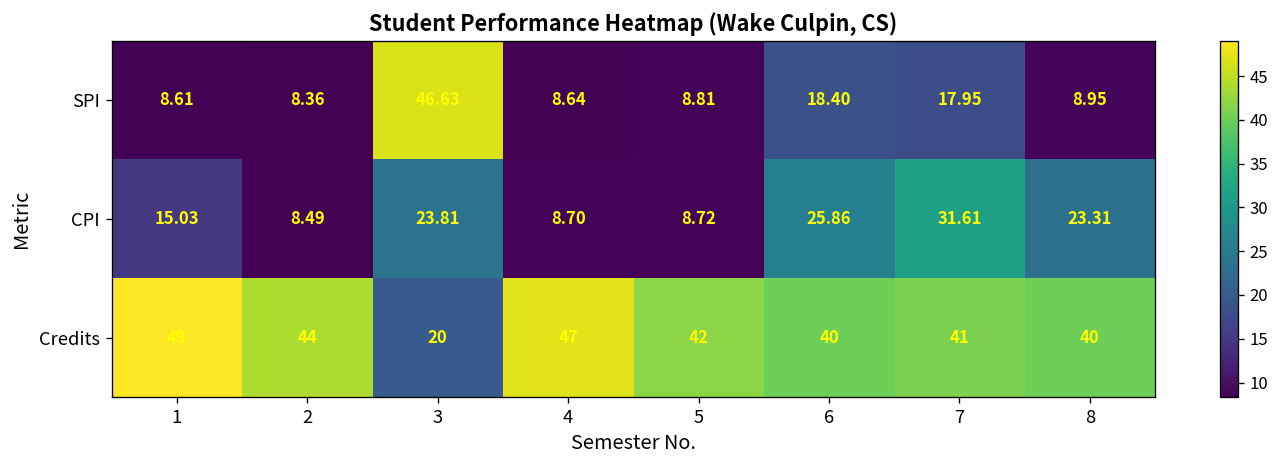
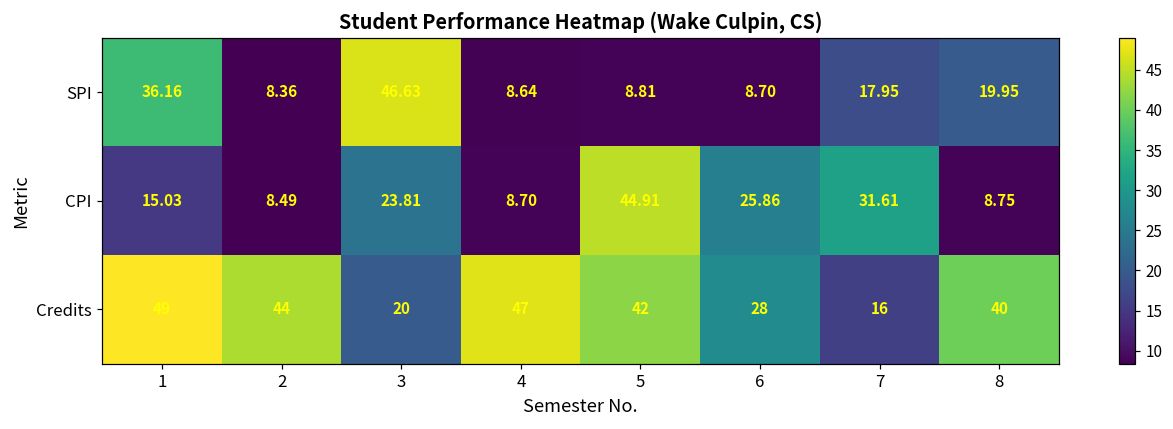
SPI, 1: 8.61 -> 36.16
SPI, 6: 18.40 -> 8.70
SPI, 8: 8.95 -> 19.95
CPI, 5: 8.72 -> 44.91
CPI, 8: 23.31 -> 8.75
Credits, 6: 40 -> 28
Credits, 7: 41 -> 16
